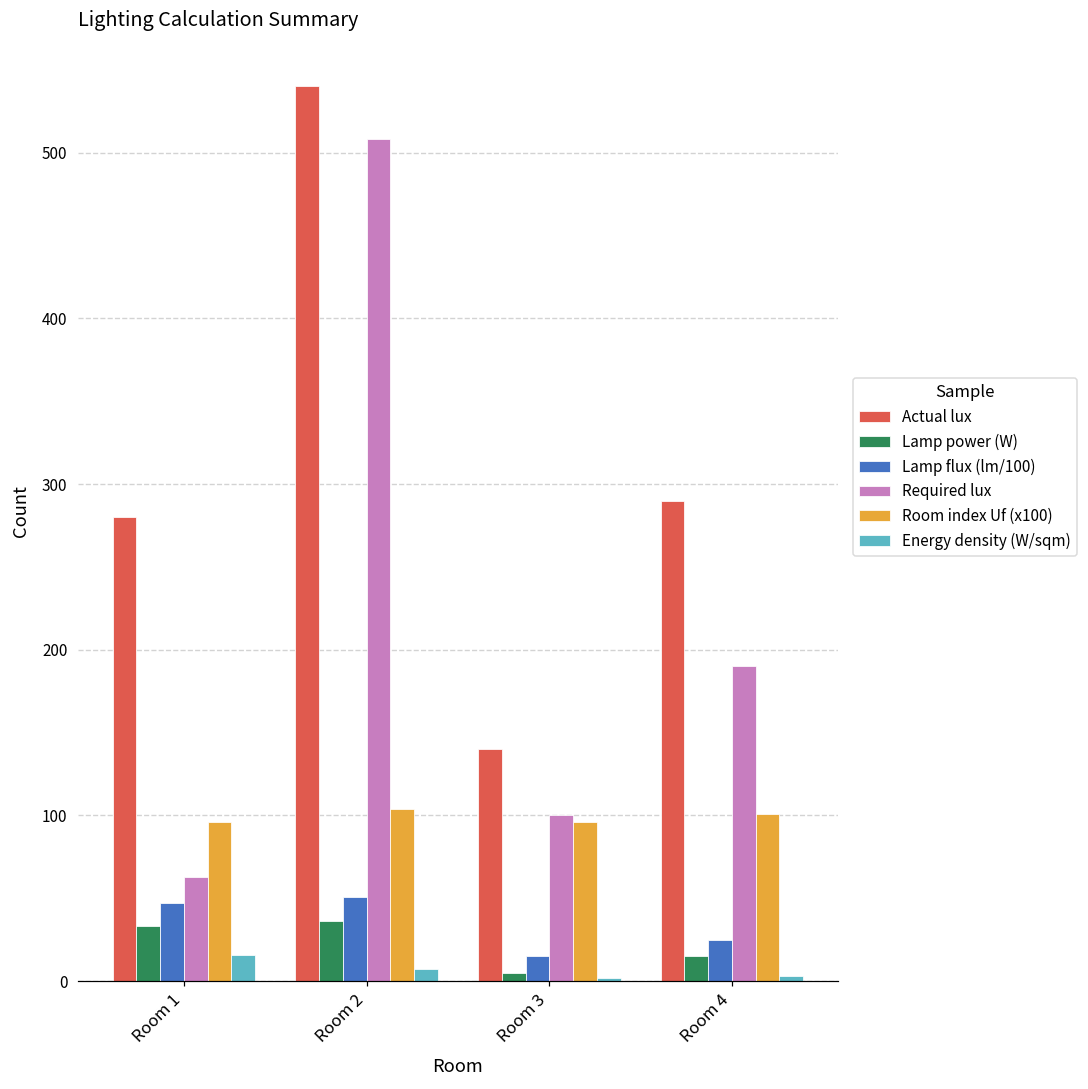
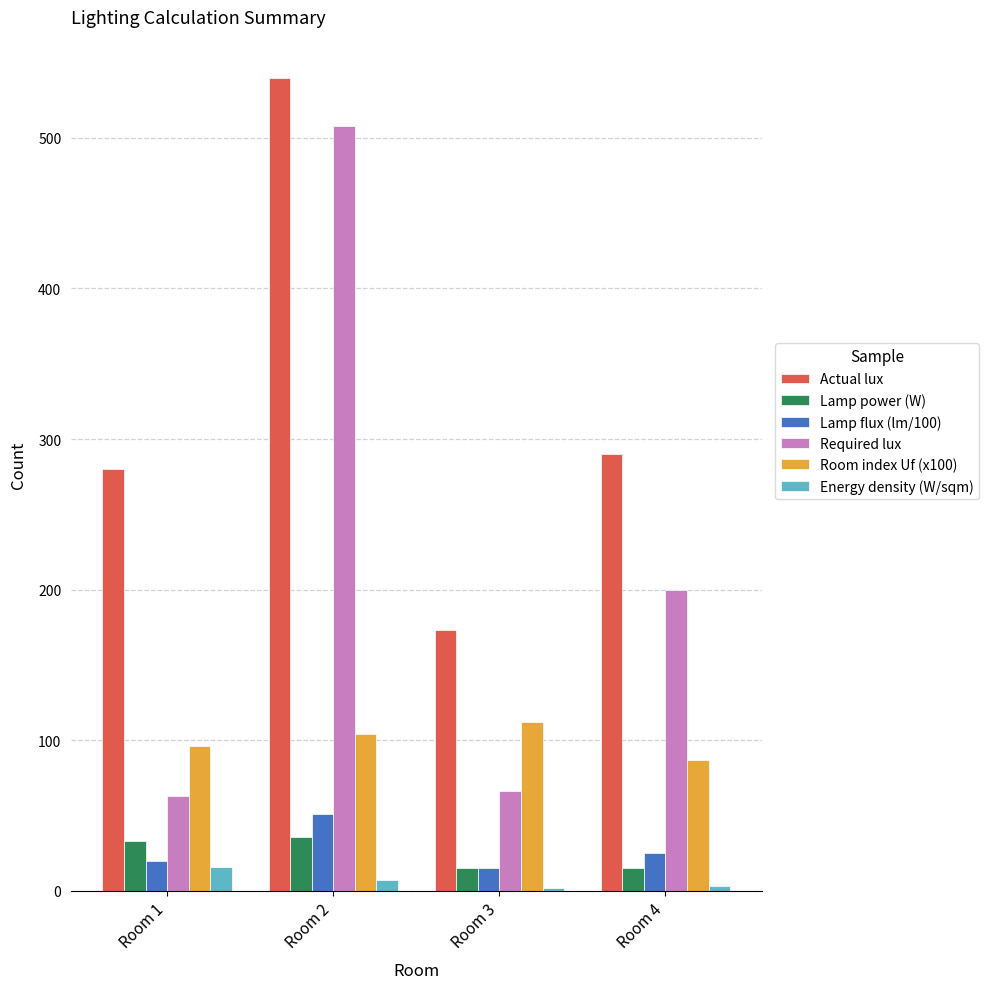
Lamp flux (lm/100), Room 1: 47 -> 20
Actual lux, Room 3: 140 -> 173
Lamp power (W), Room 3: 5 -> 15
Required lux, Room 3: 100 -> 66
Room index Uf (x100), Room 3: 96 -> 112
Required lux, Room 4: 190 -> 200
Room index Uf (x100), Room 4: 101 -> 87
